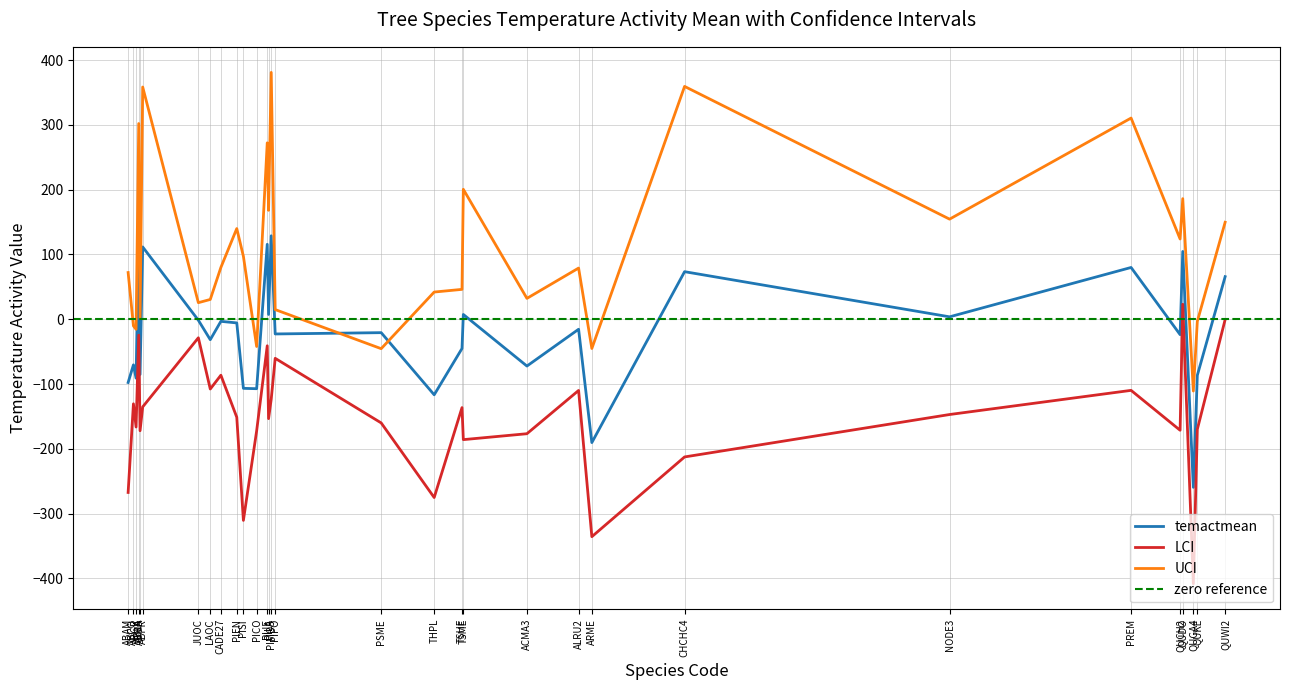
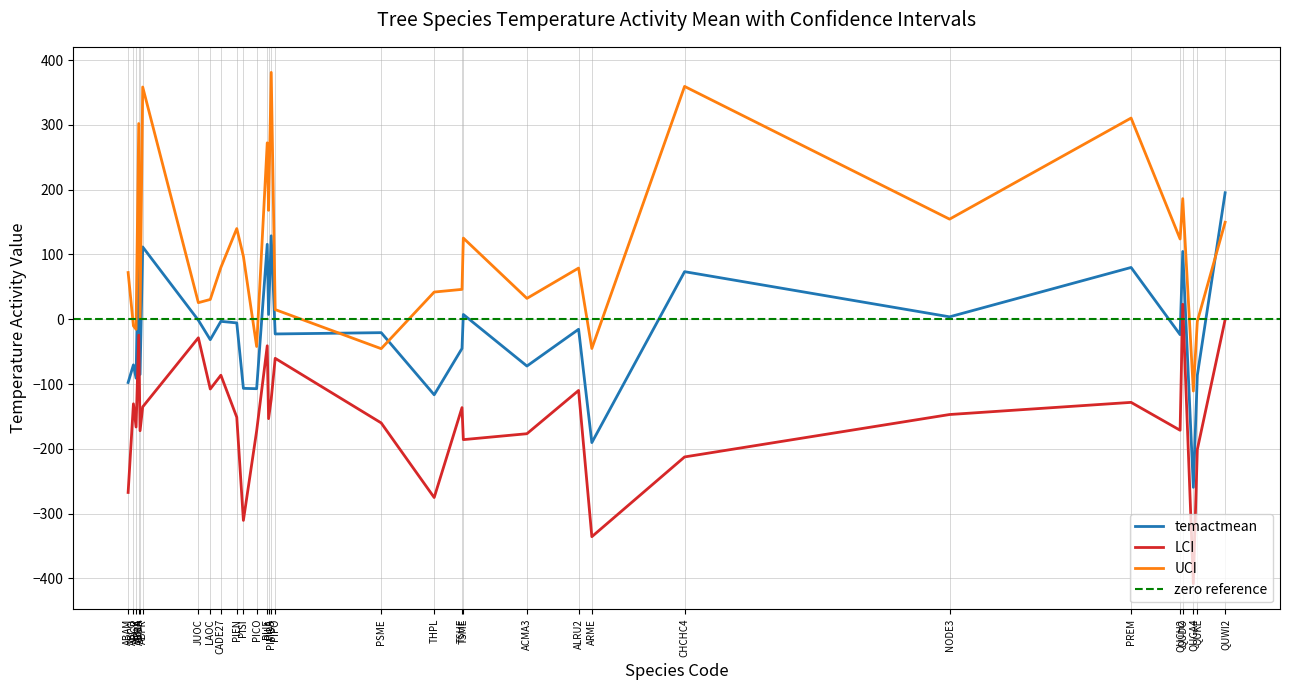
UCI, TSME: 200 -> 130
LCI, PREM: -110 -> -130
LCI, QUKE: -170 -> -200
temactmean, QUWI2: 70 -> 200
